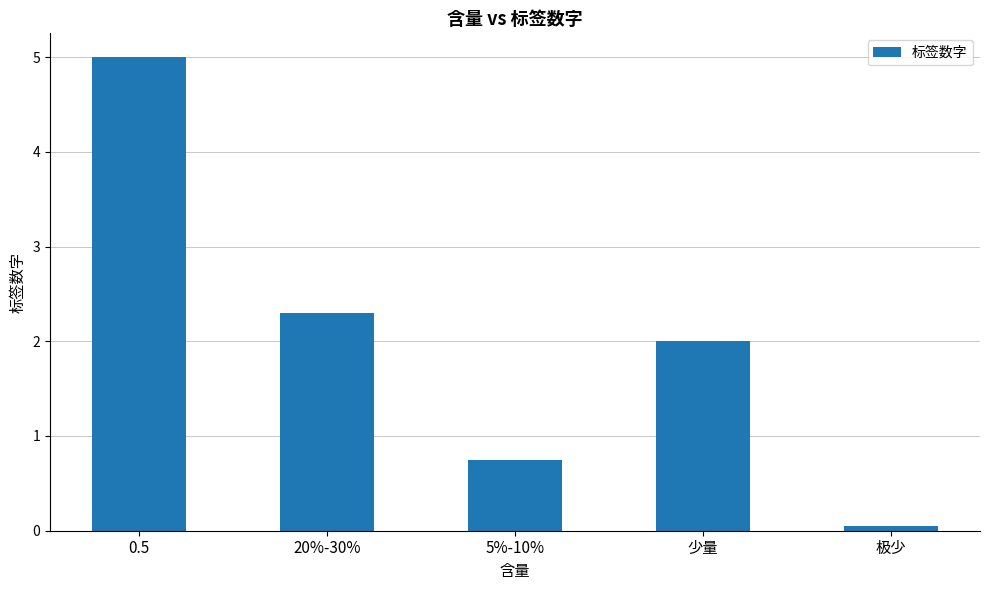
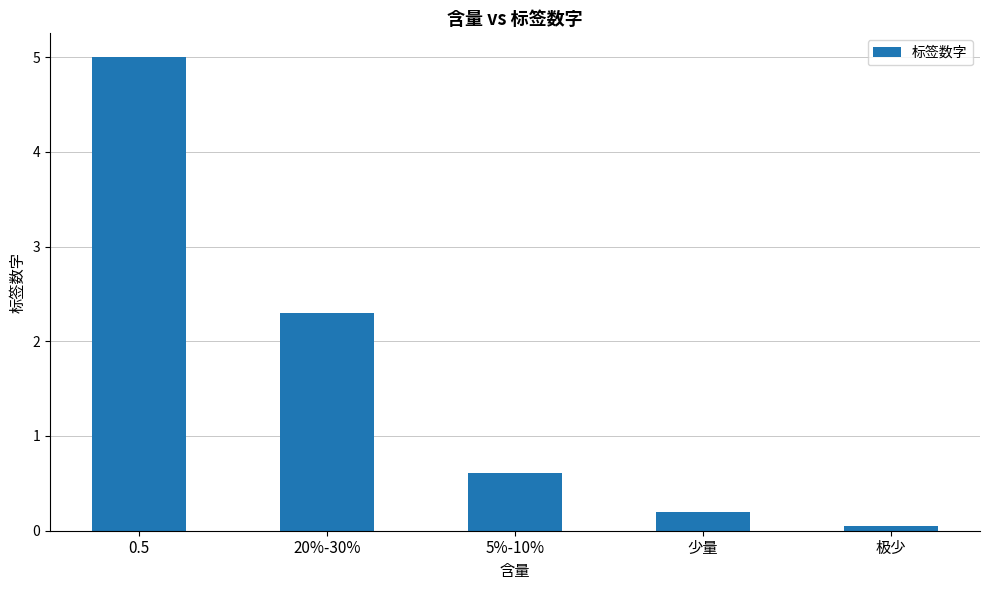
5%-10%: 0.8 -> 0.6
少量: 2.0 -> 0.2
